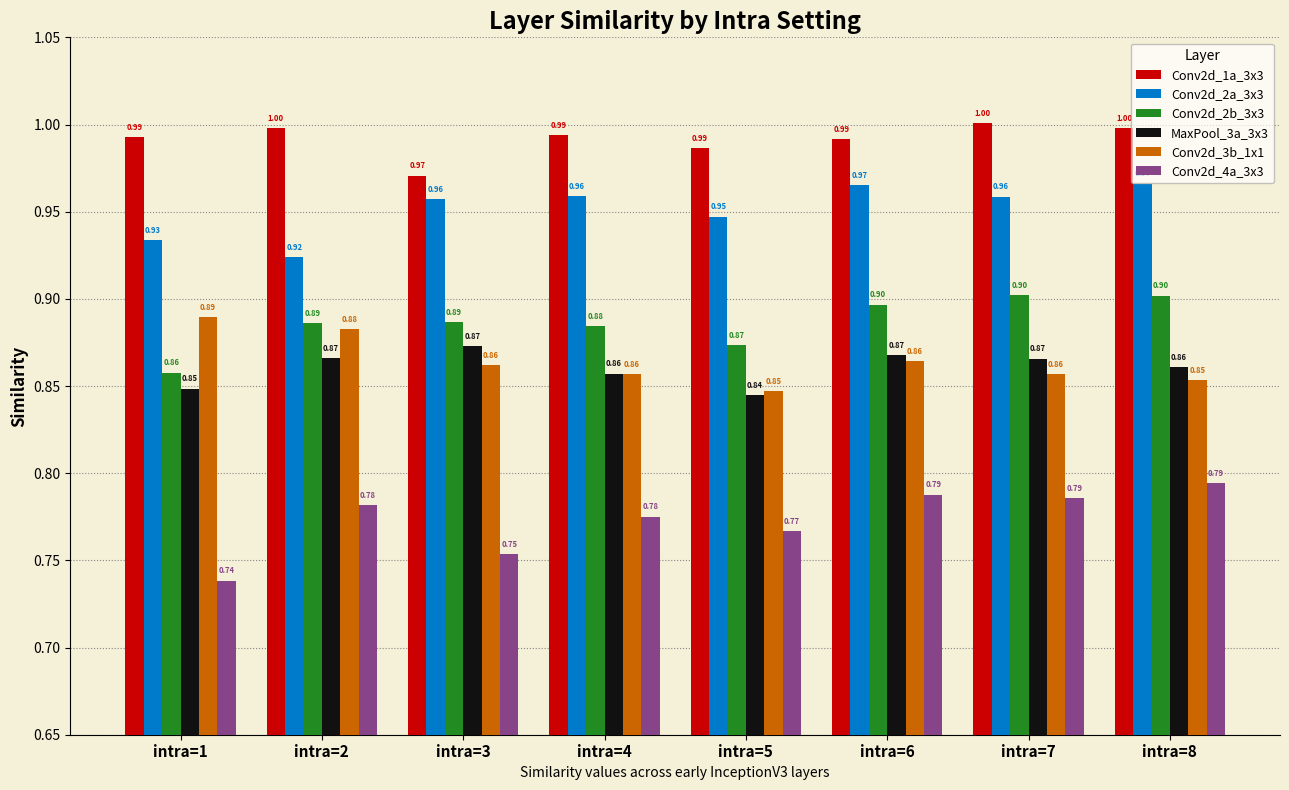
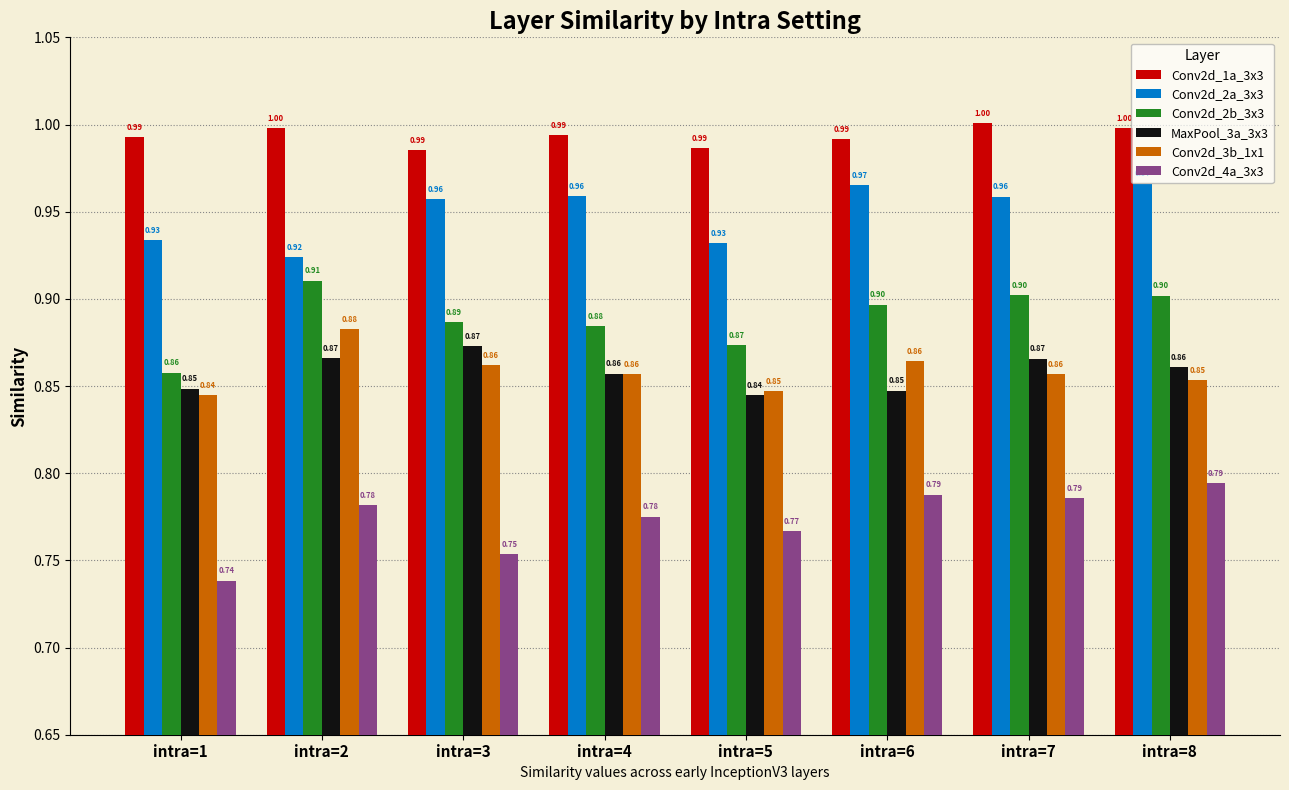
Conv2d_3b_1x1, intra=1: 0.89 -> 0.84
Conv2d_2b_3x3, intra=2: 0.89 -> 0.91
Conv2d_1a_3x3, intra=3: 0.97 -> 0.99
Conv2d_2a_3x3, intra=5: 0.95 -> 0.93
MaxPool_3a_3x3, intra=6: 0.87 -> 0.85
